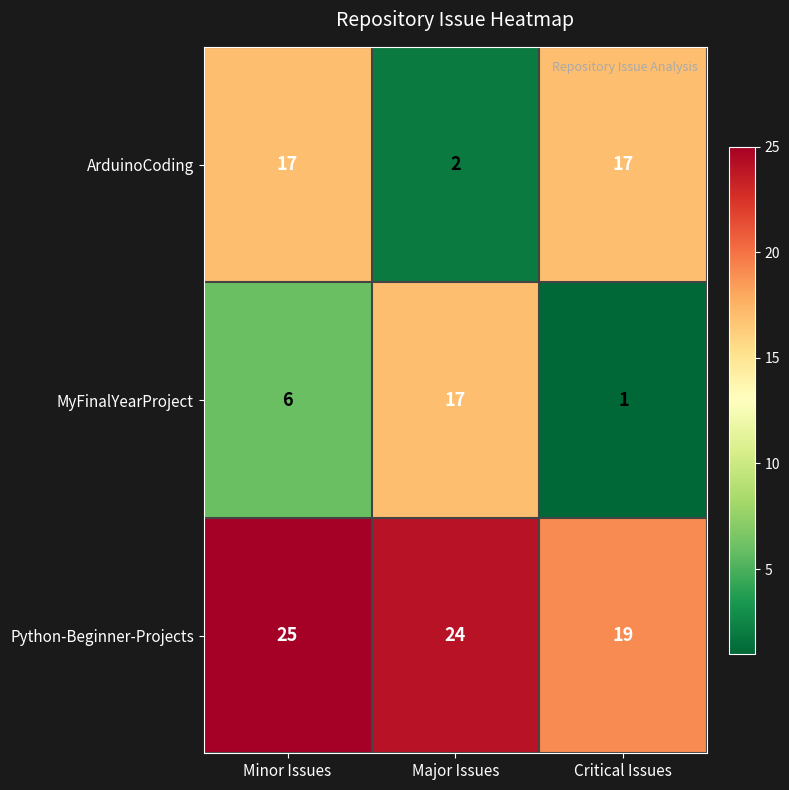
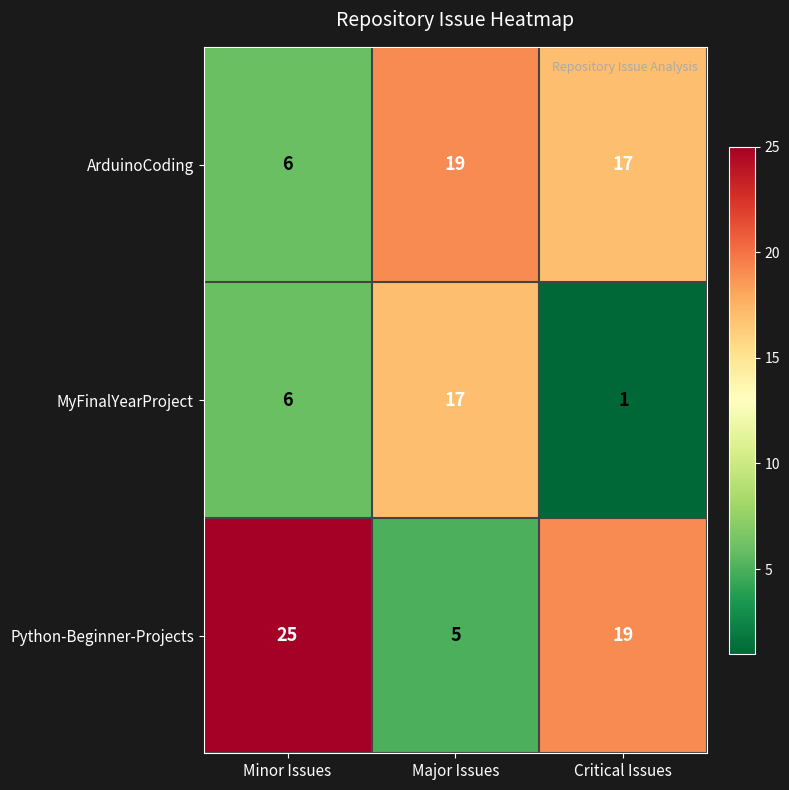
ArduinoCoding, Minor Issues: 17 -> 6
ArduinoCoding, Major Issues: 2 -> 19
Python-Beginner-Projects, Major Issues: 24 -> 5
